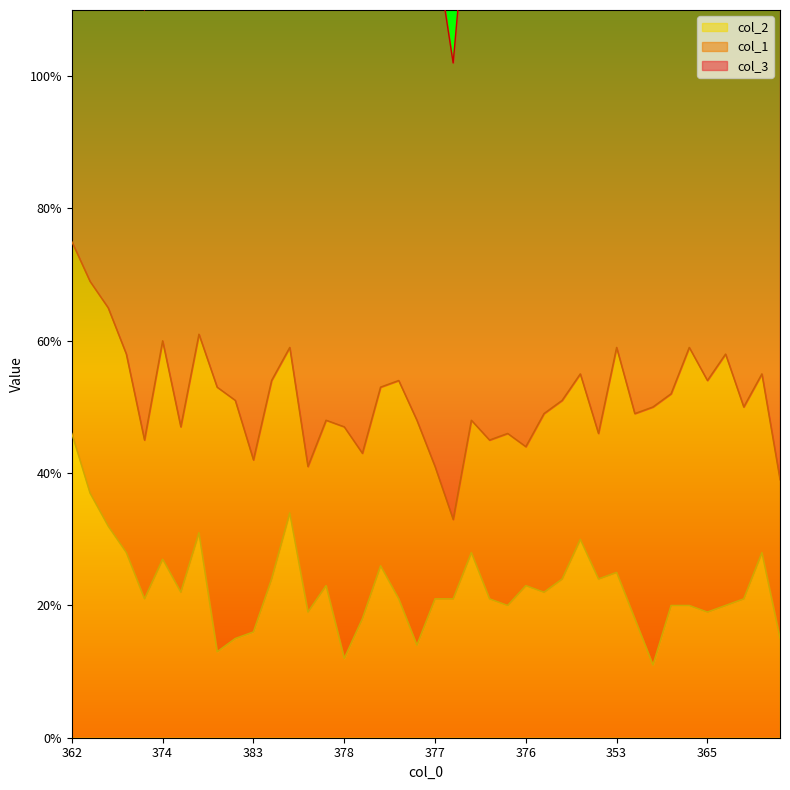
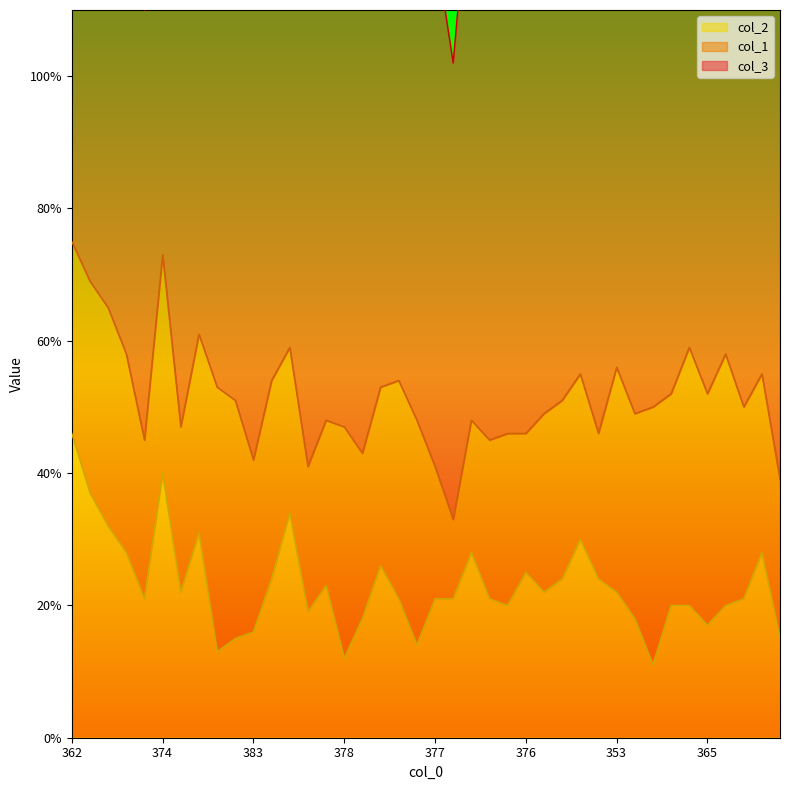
col_2, 374: 27% -> 40%
col_2, 376: 23% -> 25%
col_2, 353: 25% -> 22%
col_2, 365: 19% -> 17%
